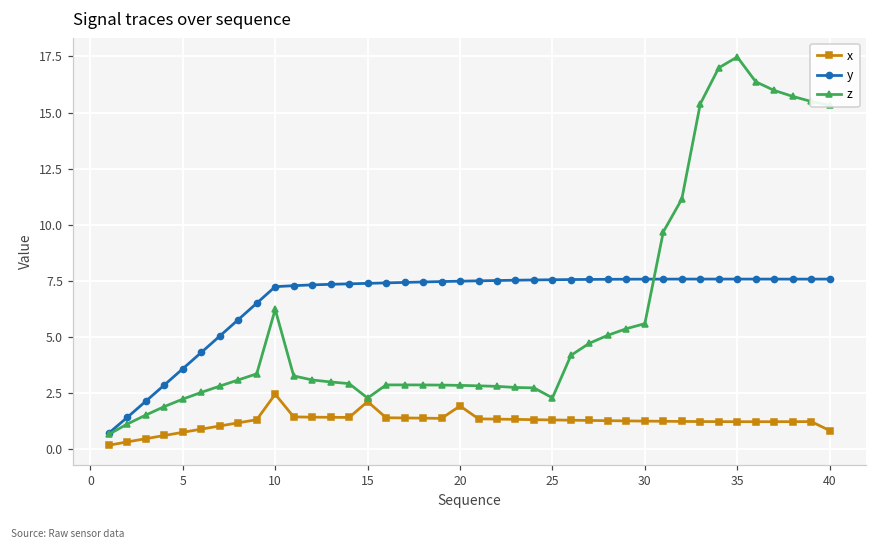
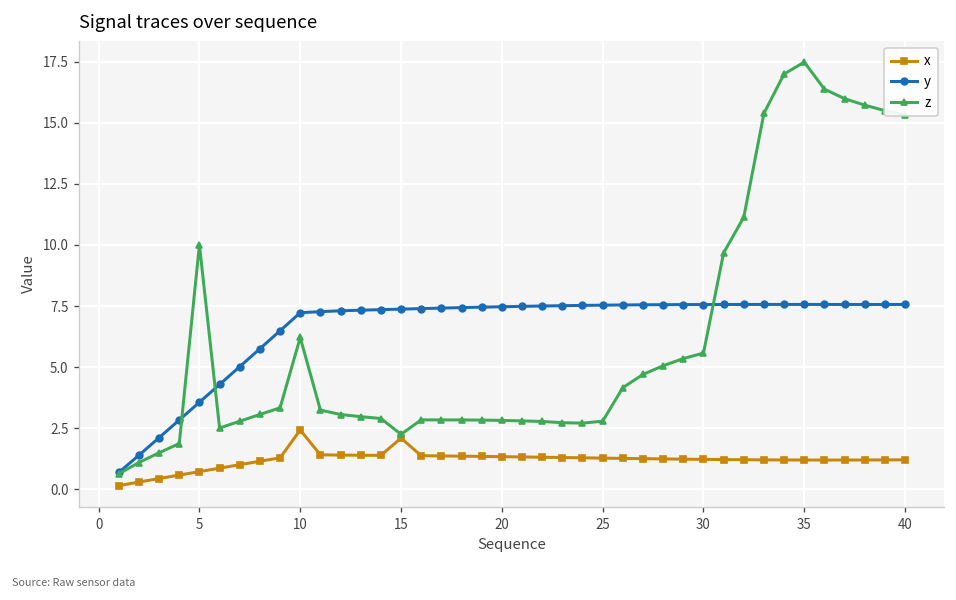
z, 5: 2.2 -> 10.0
x, 20: 1.9 -> 1.3
z, 25: 2.3 -> 2.8
x, 40: 0.8 -> 1.2
